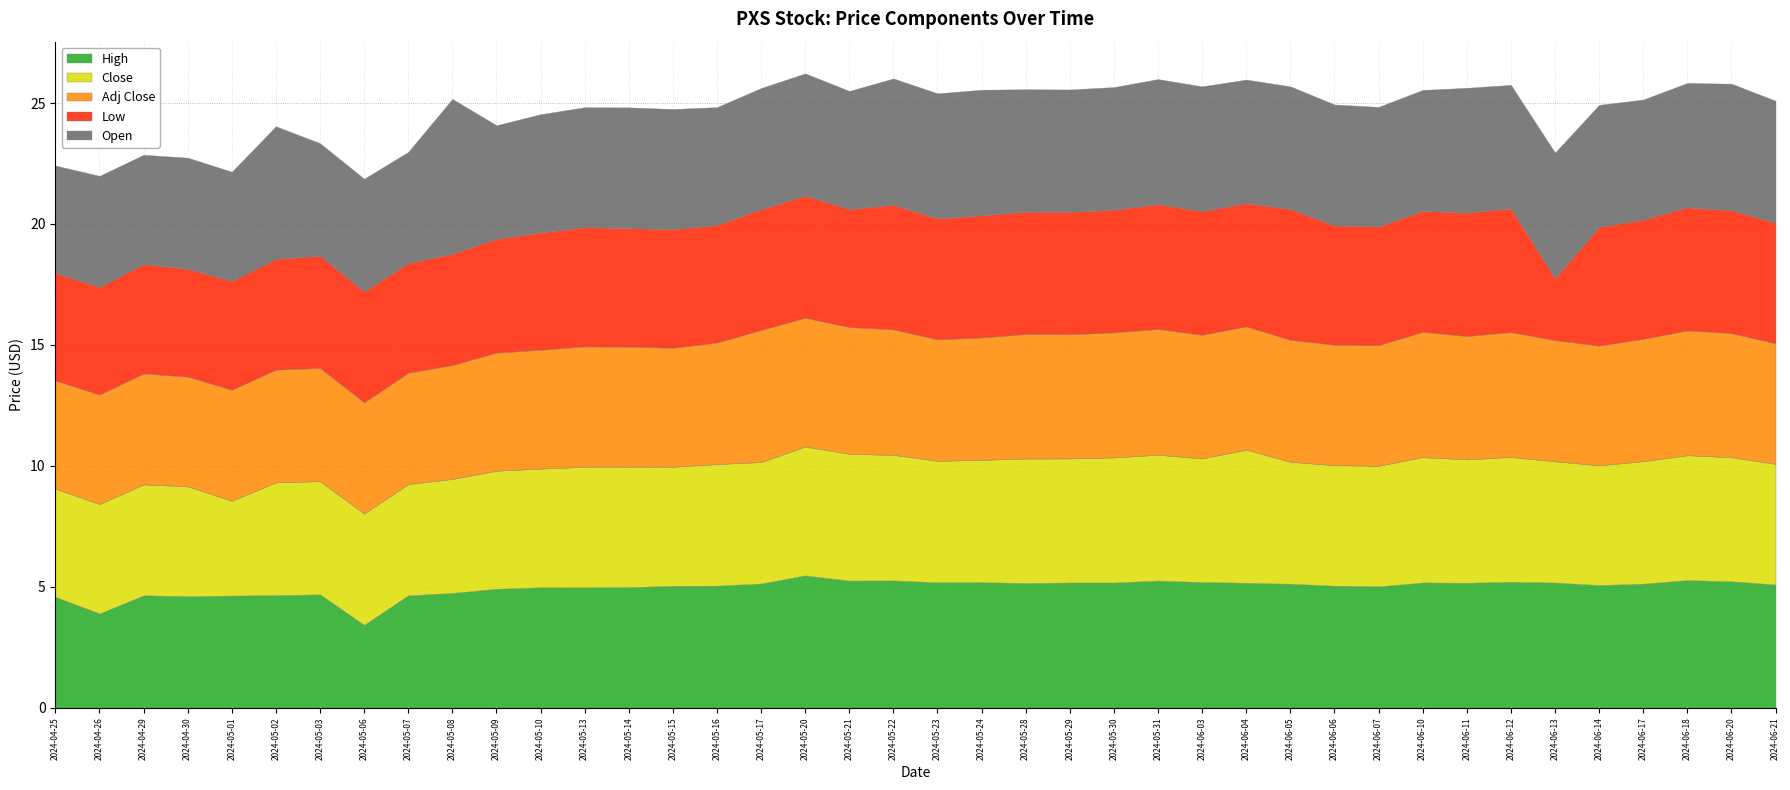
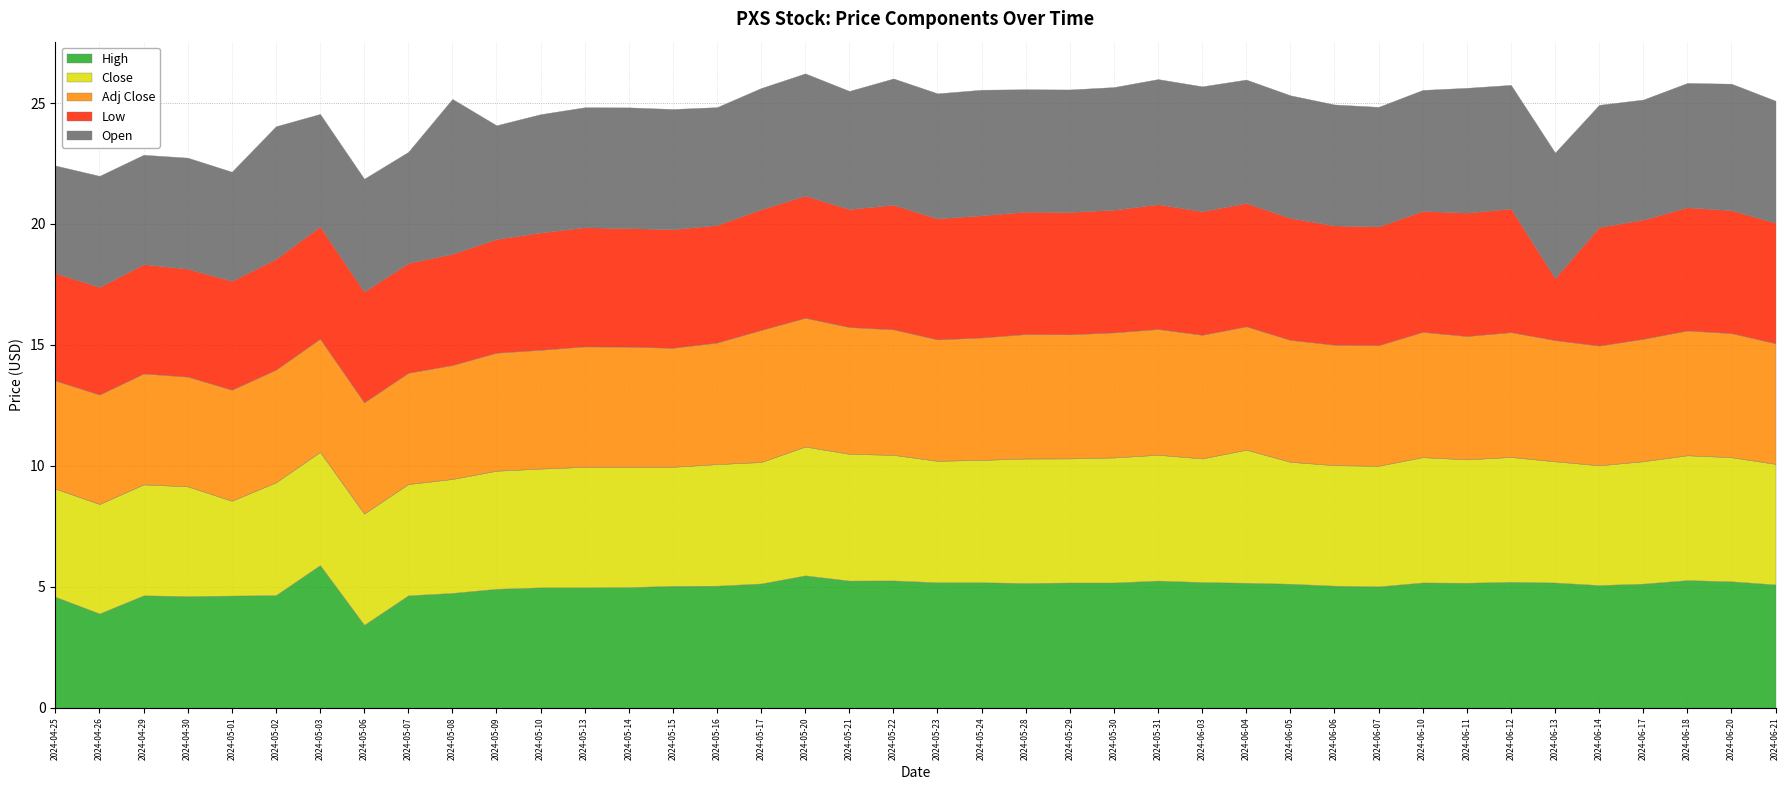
High, 2024-05-03: 4.7 -> 5.9
Low, 2024-06-05: 5.4 -> 5.0
